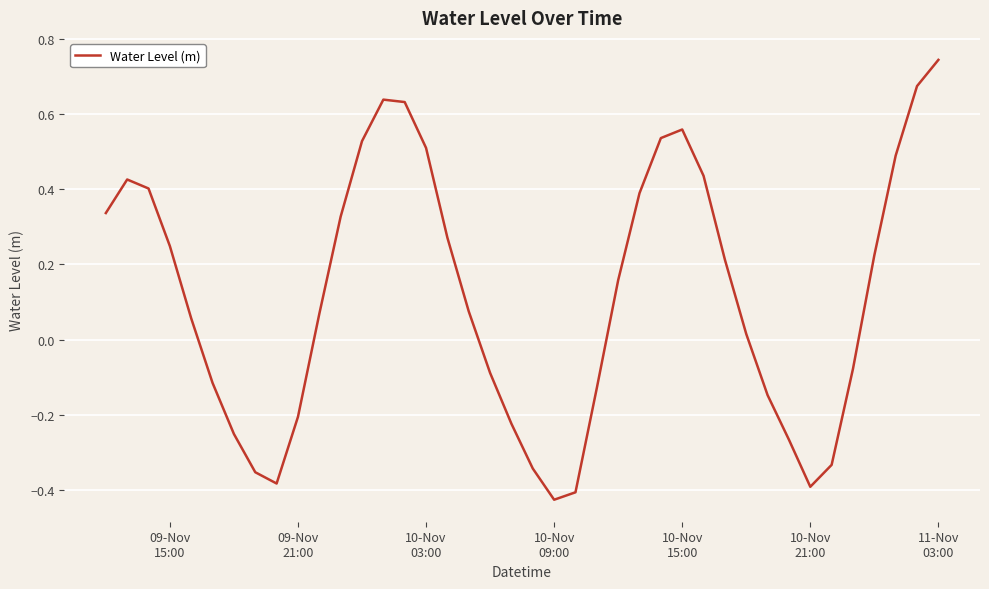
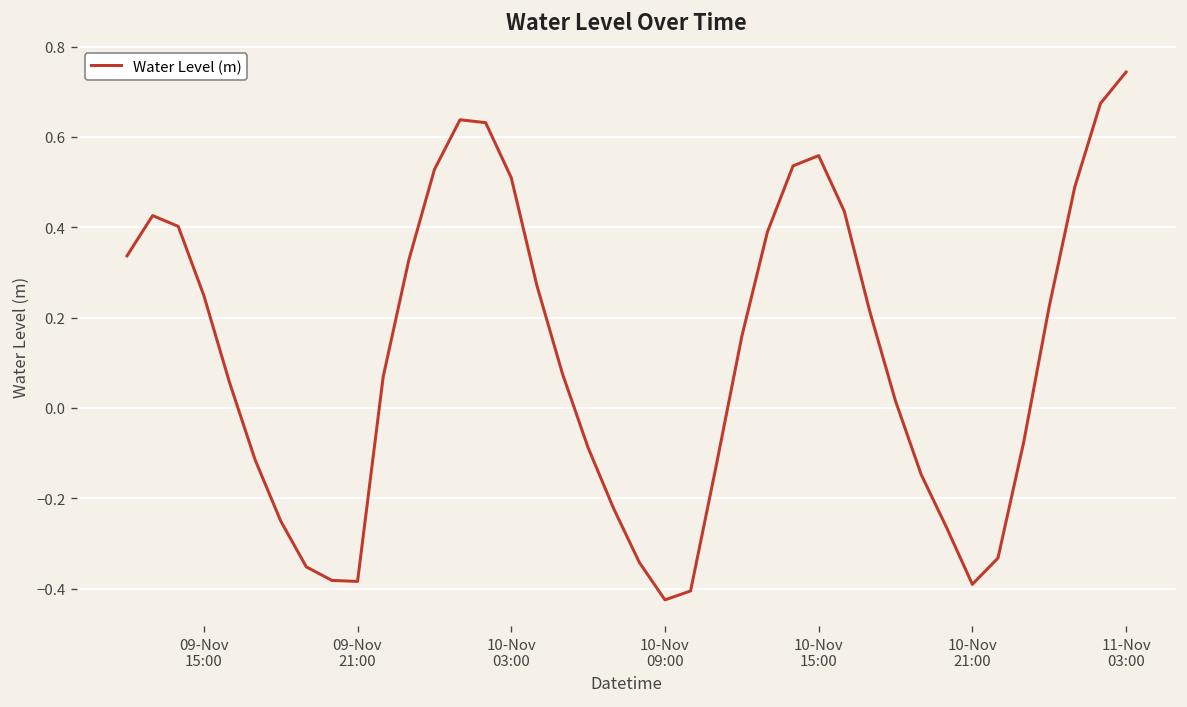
09-Nov 21:00: -0.20 -> -0.38
